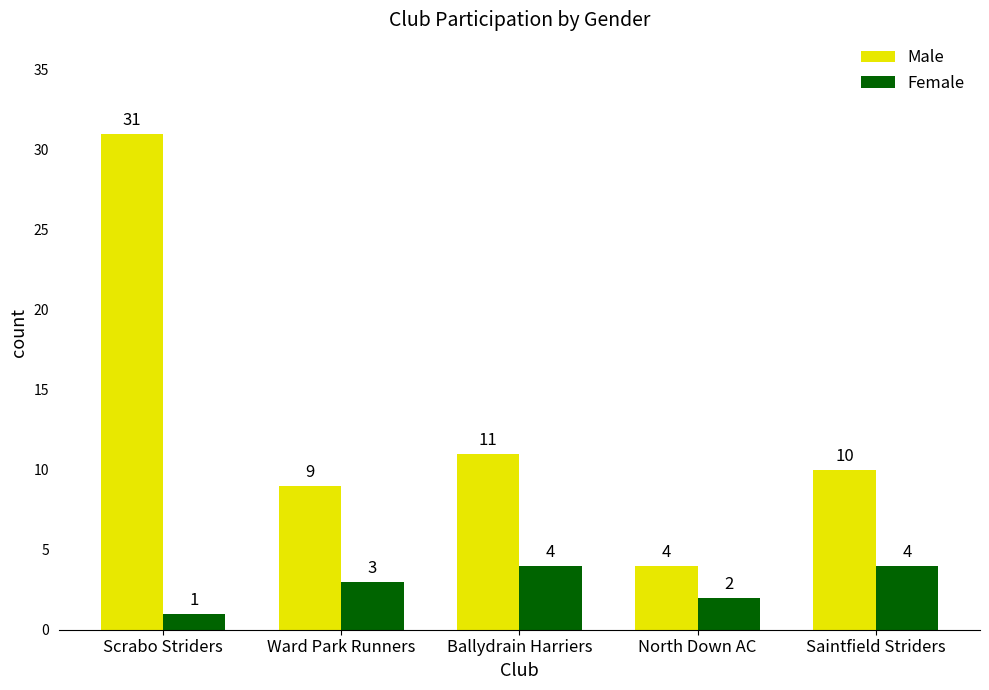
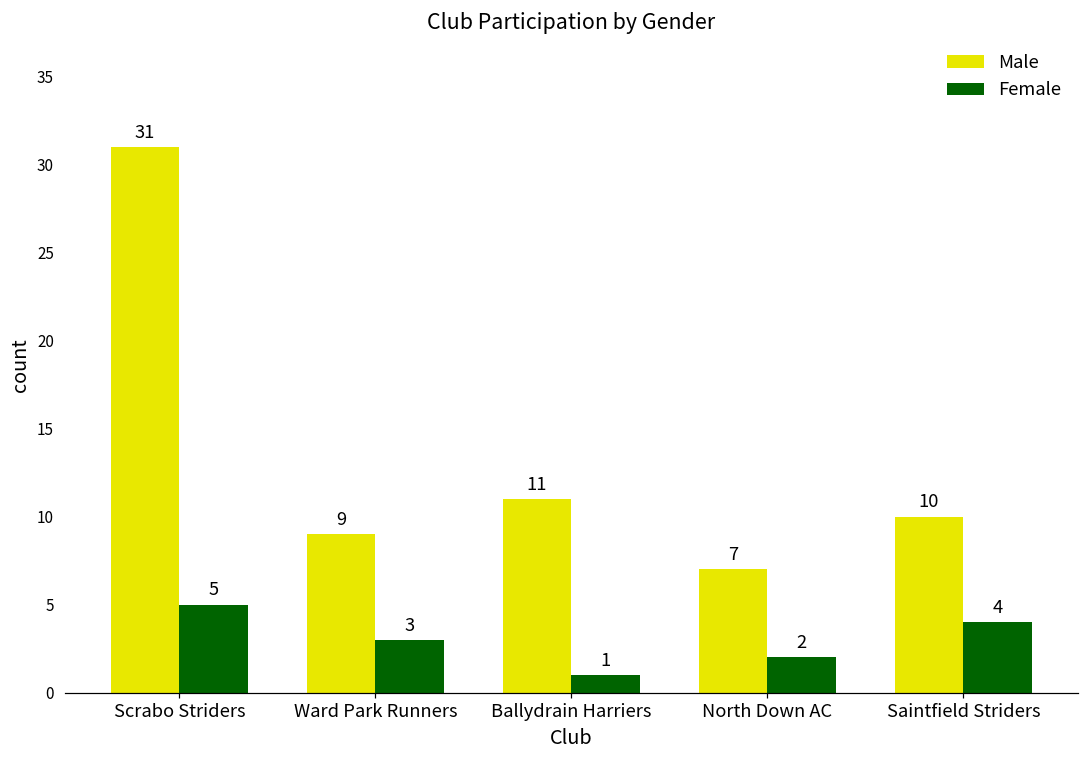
Female, Scrabo Striders: 1 -> 5
Female, Ballydrain Harriers: 4 -> 1
Male, North Down AC: 4 -> 7
